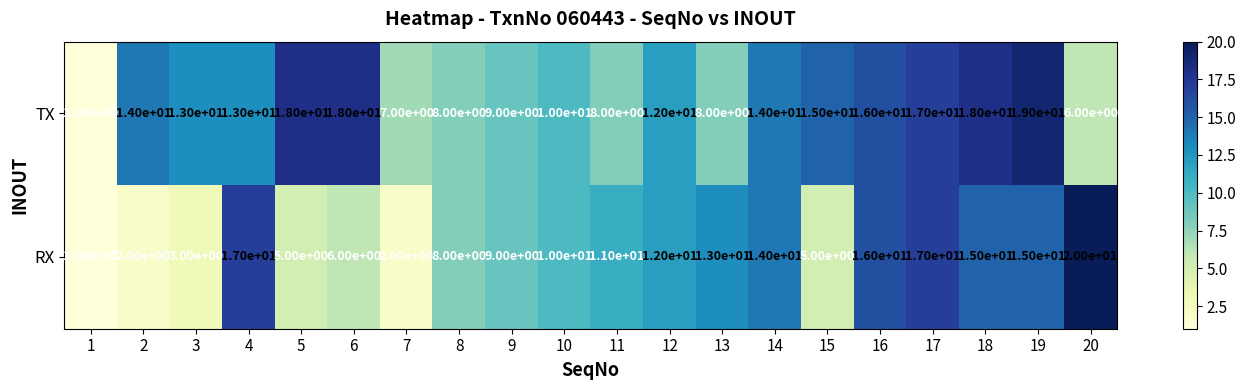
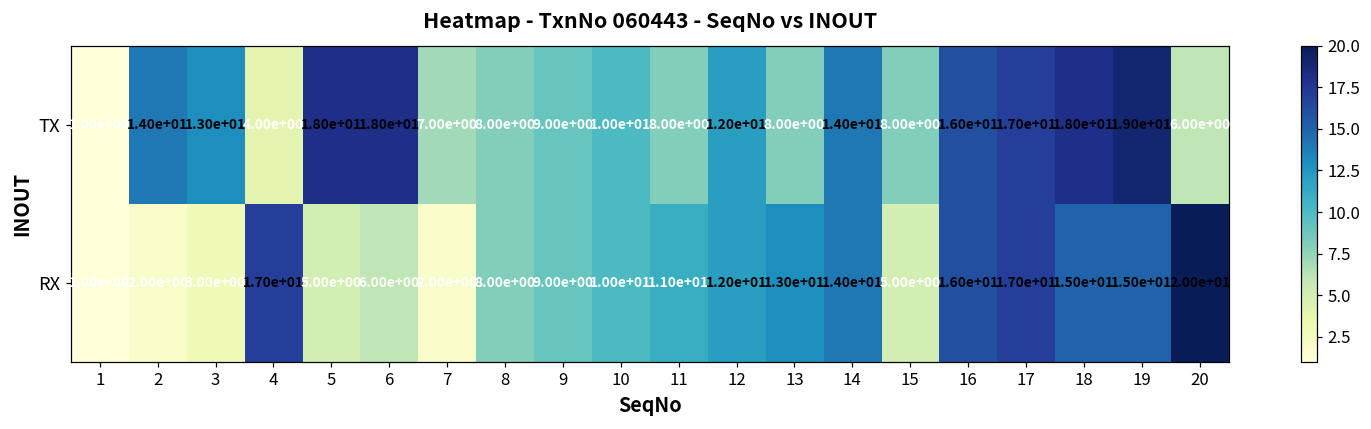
TX, 4: 1.30e+01 -> 4.00e+00
TX, 15: 1.50e+01 -> 8.00e+00
